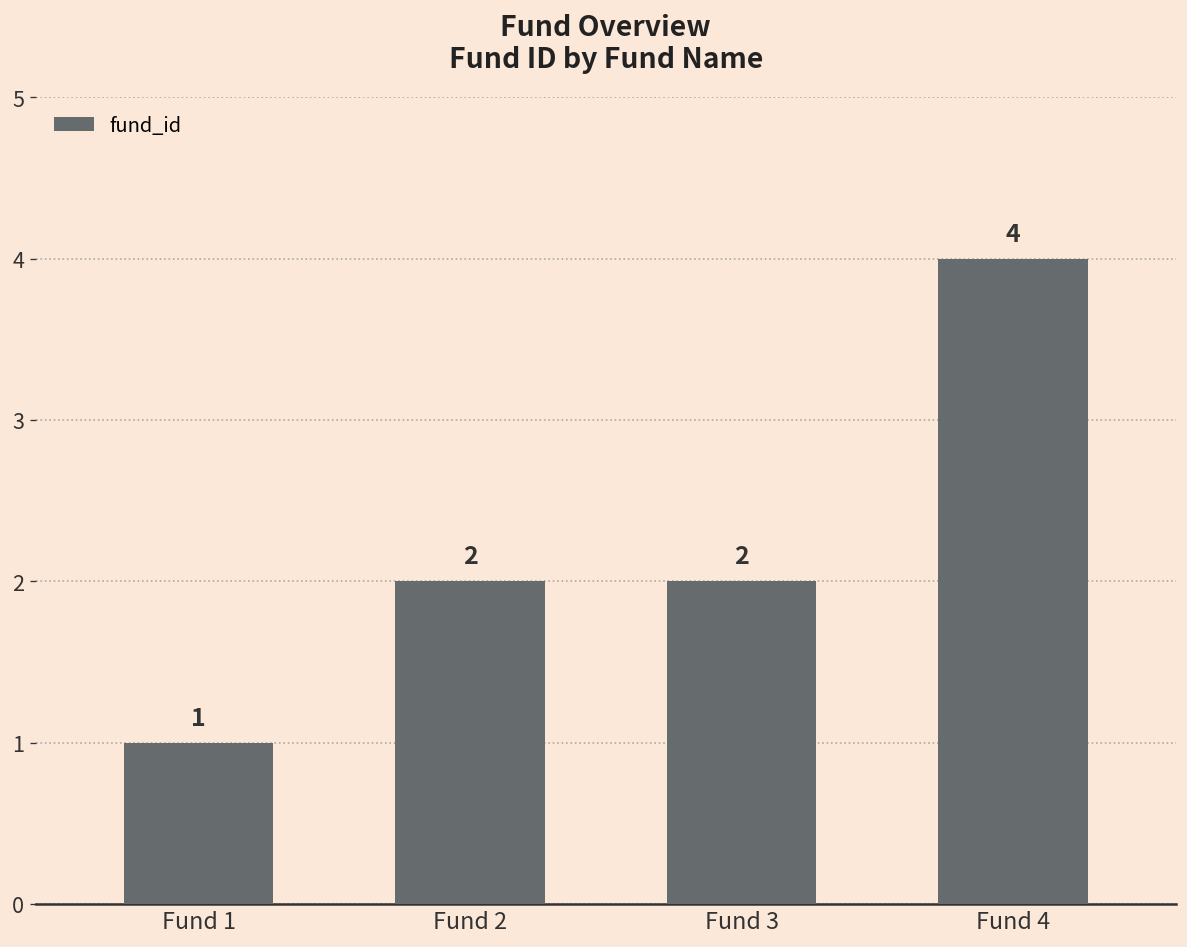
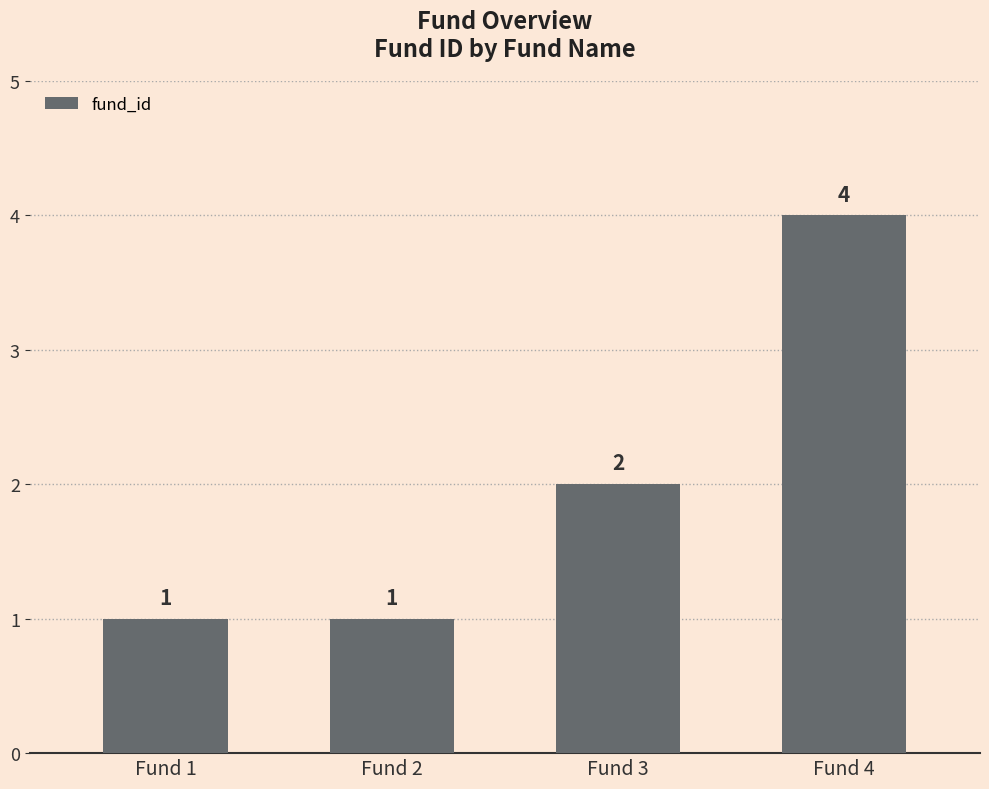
Fund 2: 2 -> 1
